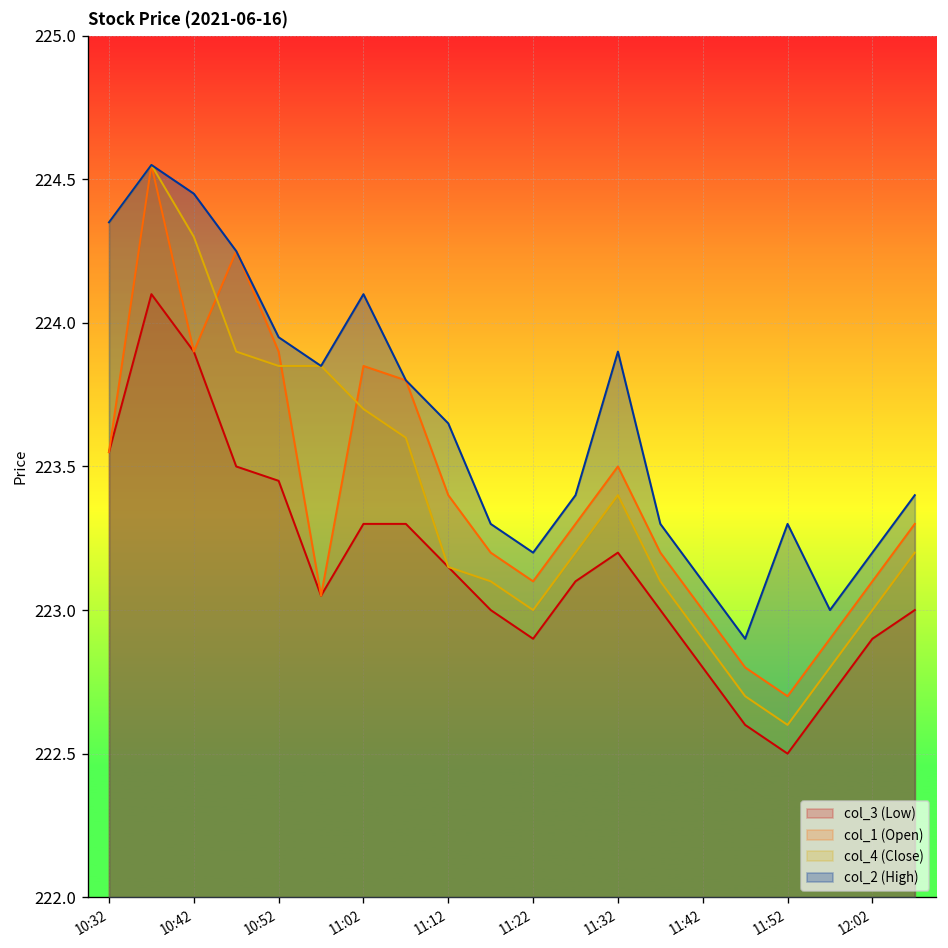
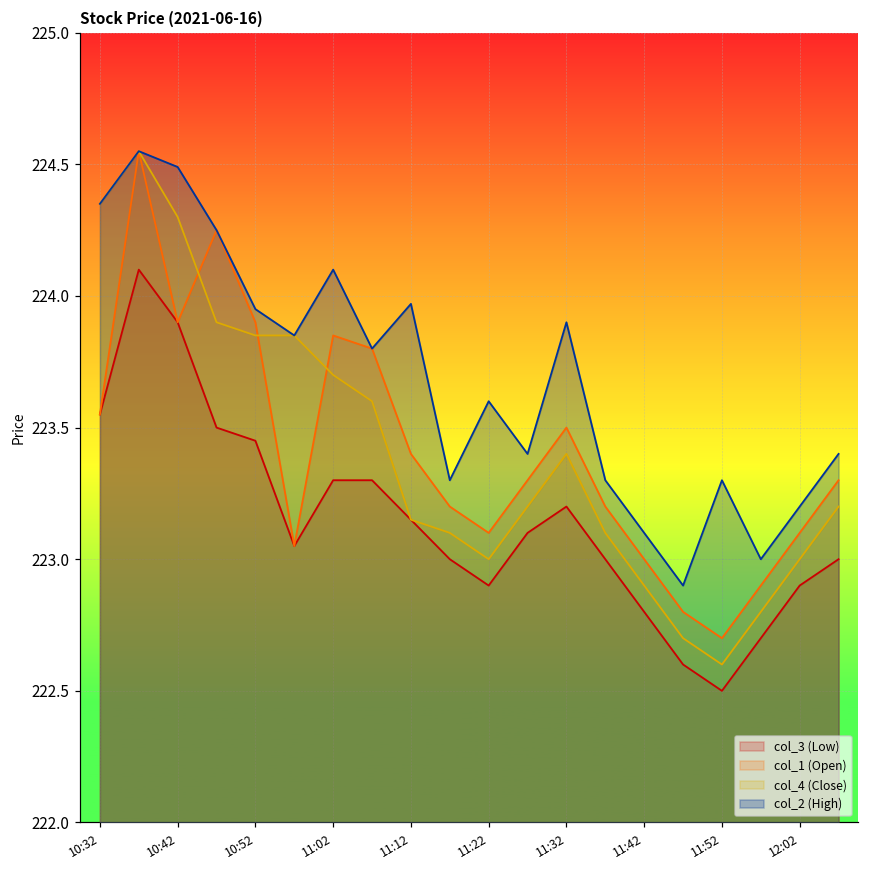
col_2 (High), 10:42: 224.45 -> 224.49
col_2 (High), 11:12: 223.65 -> 223.97
col_2 (High), 11:22: 223.2 -> 223.6
